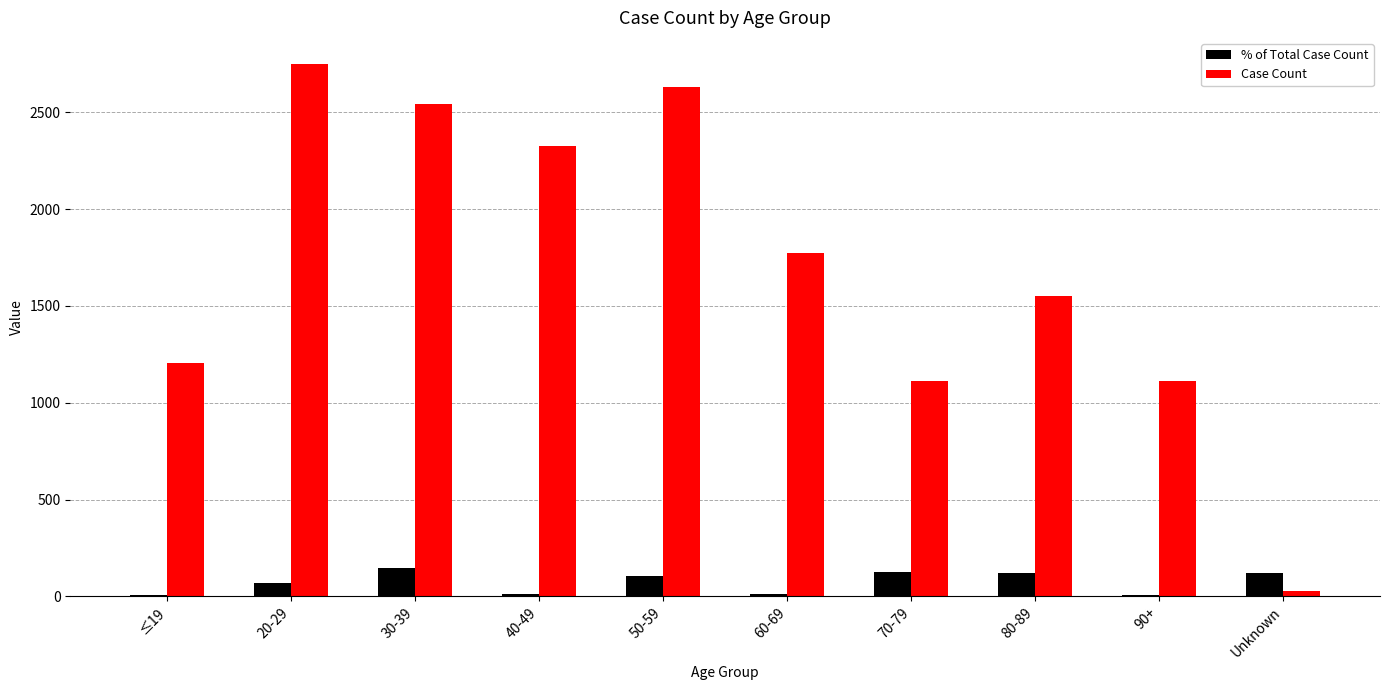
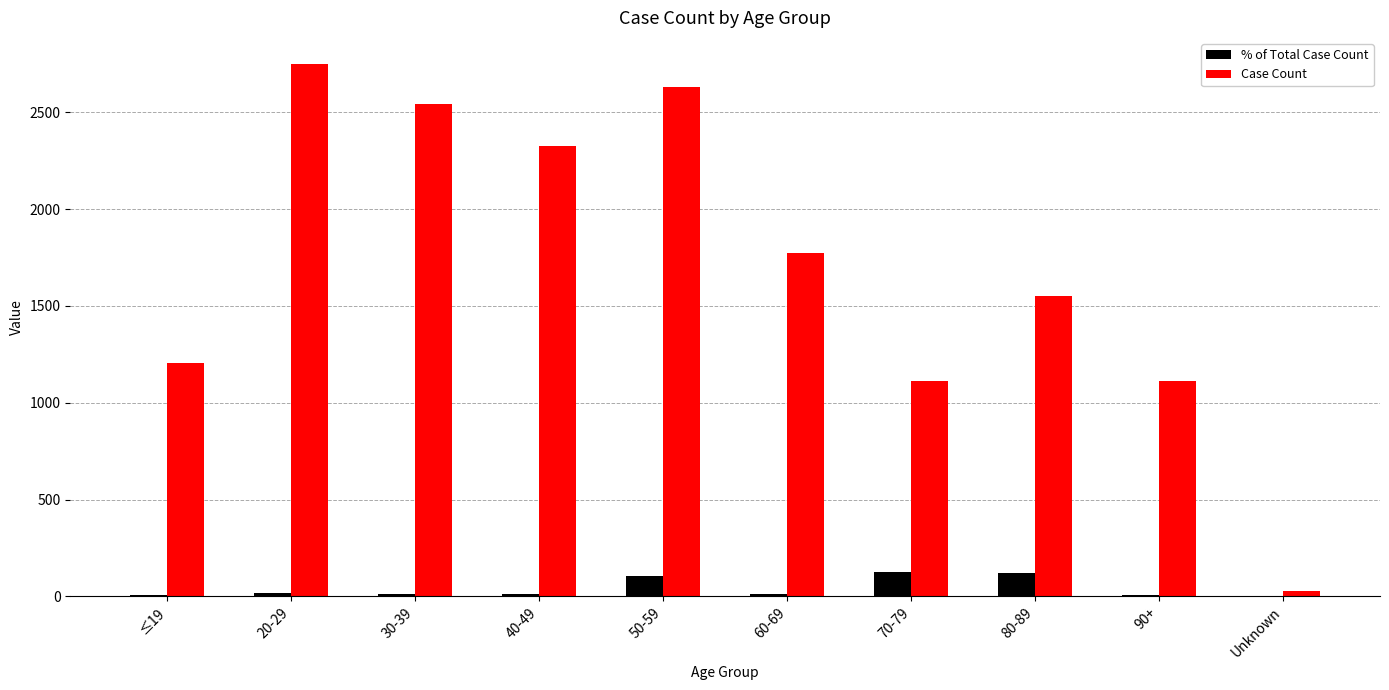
% of Total Case Count, 20-29: 70 -> 20
% of Total Case Count, 30-39: 150 -> 10
% of Total Case Count, Unknown: 120 -> 0
